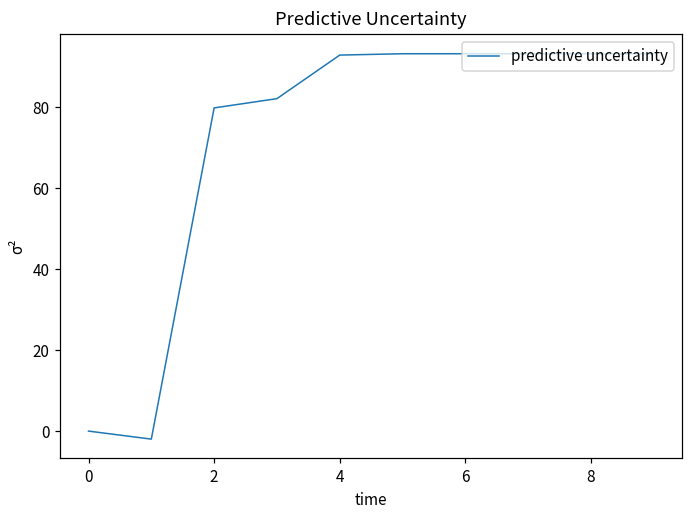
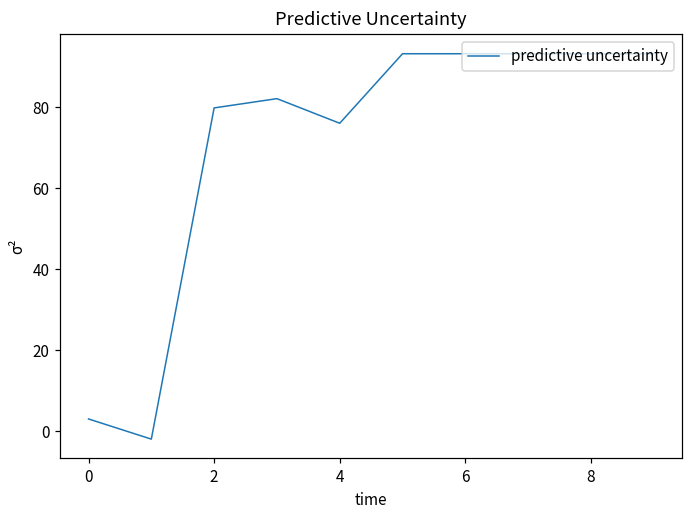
0: 0 -> 3
4: 93 -> 76
